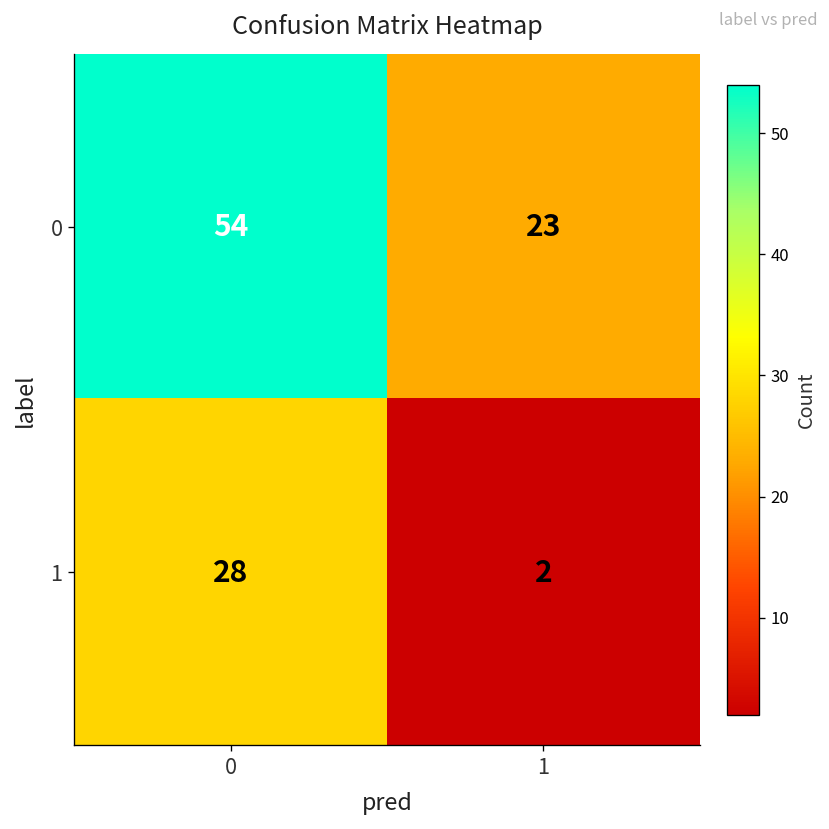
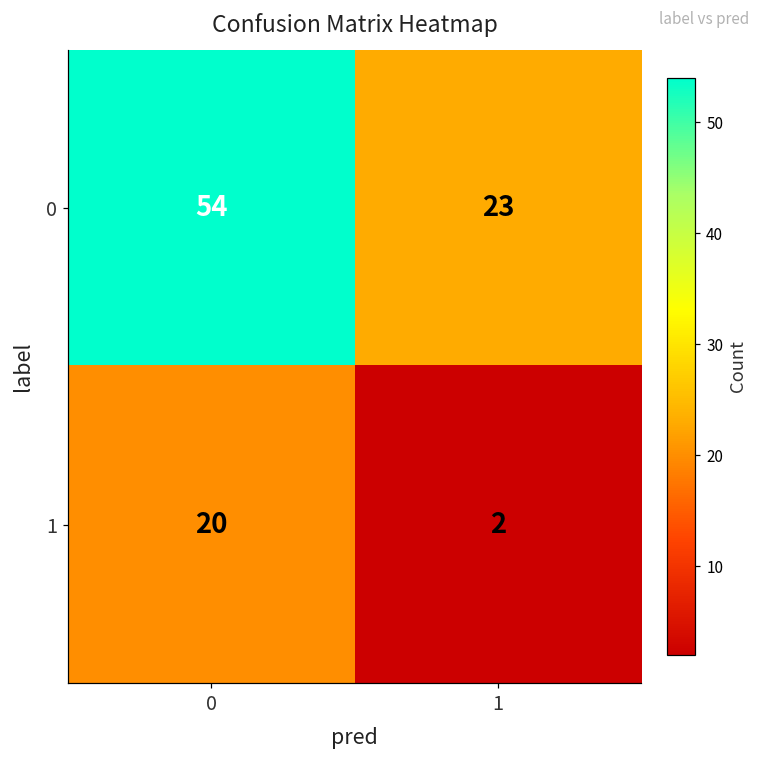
1, 0: 28 -> 20
